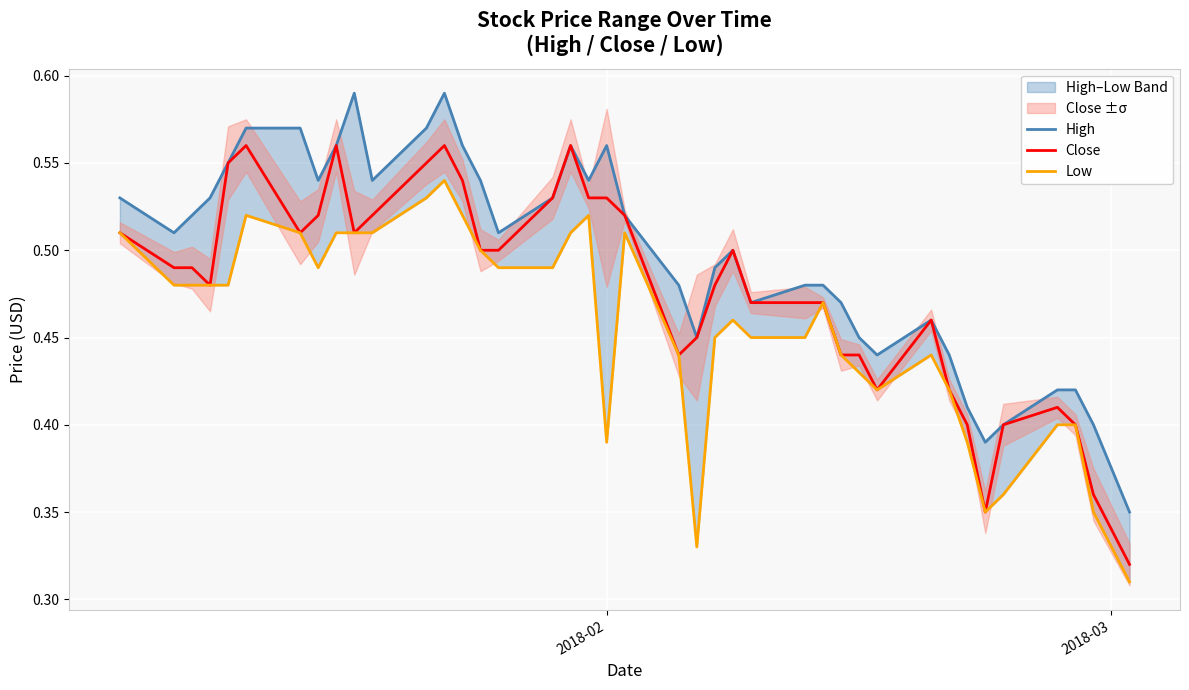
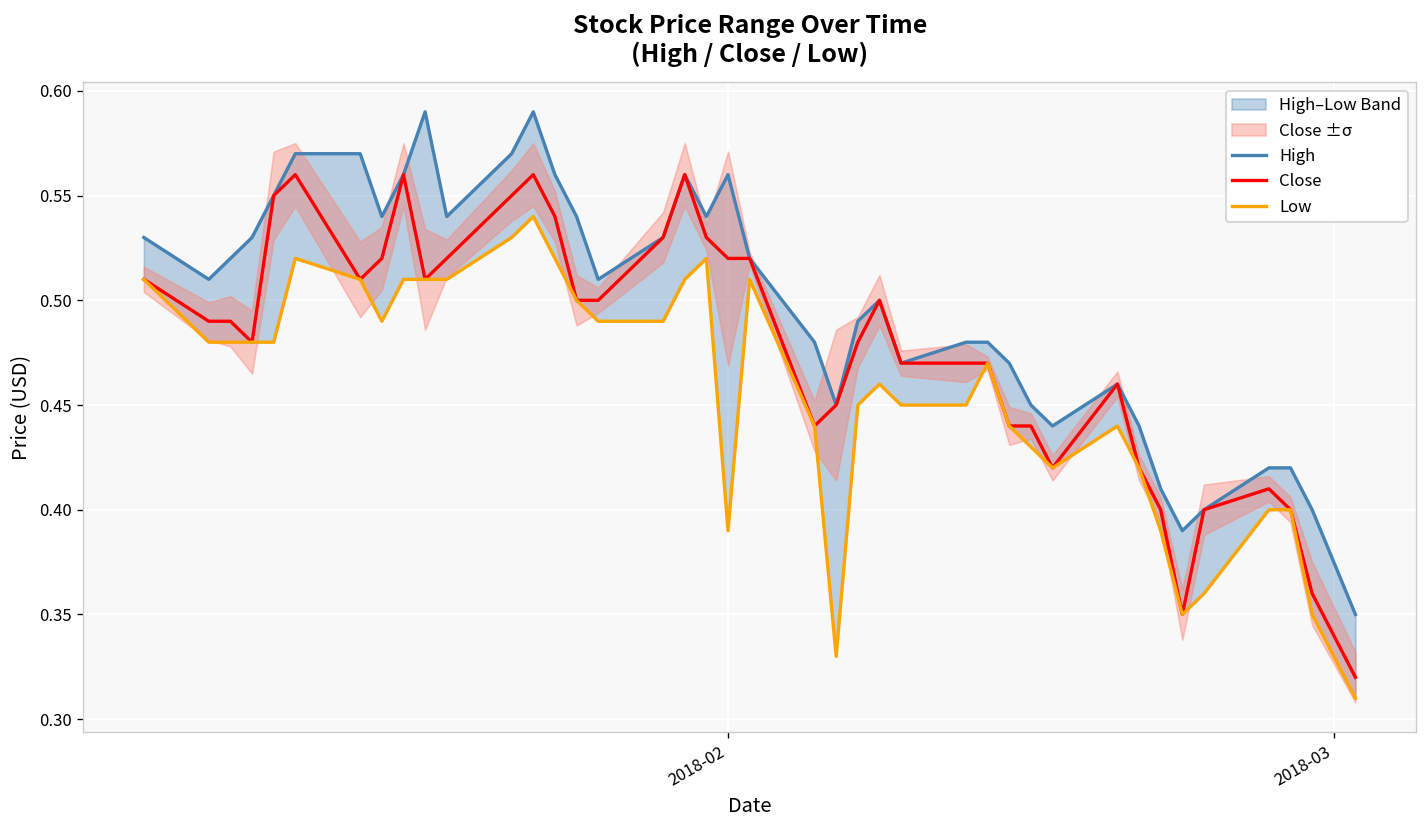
Close, 2018-02: 0.53 -> 0.52
